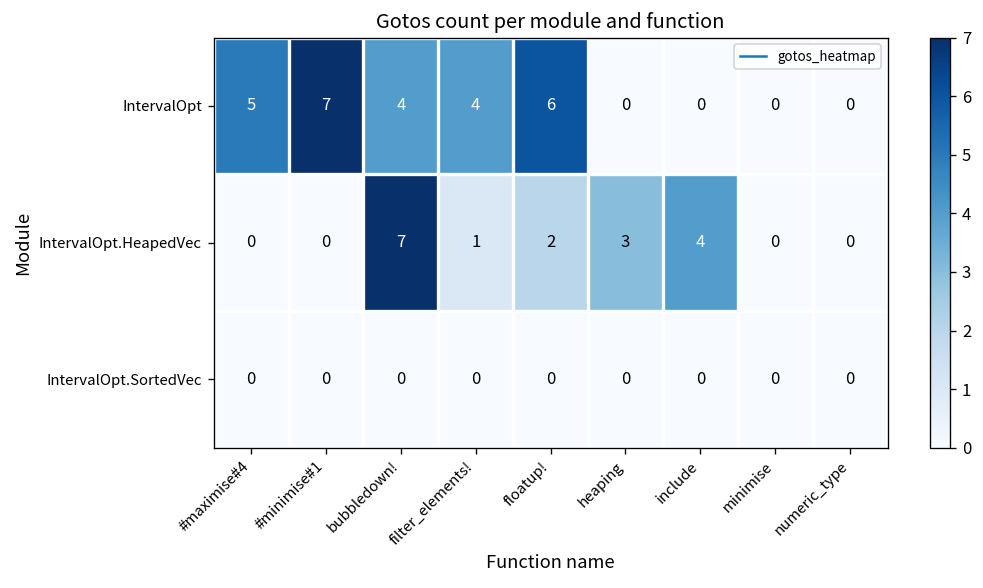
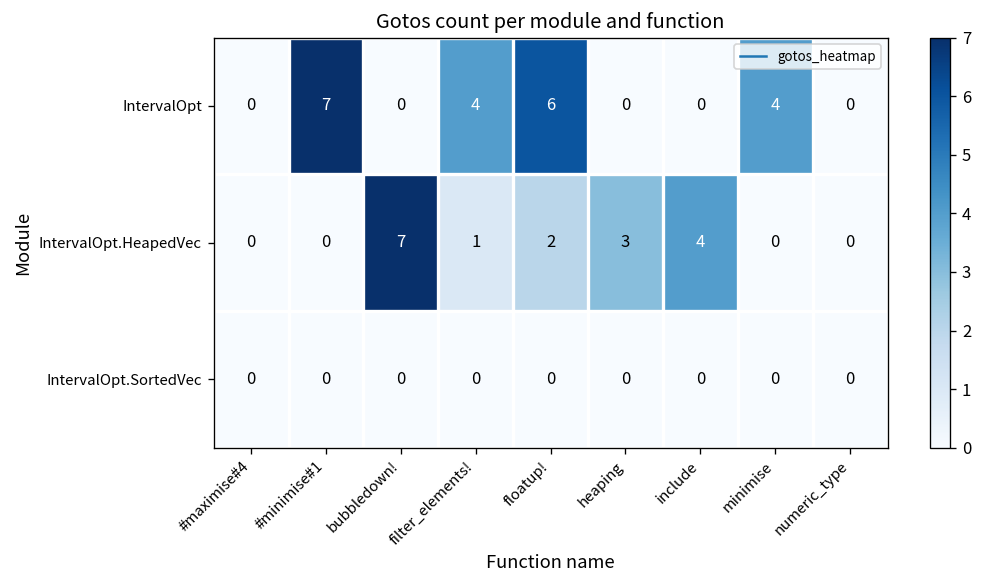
IntervalOpt, #maximise#4: 5 -> 0
IntervalOpt, bubbledown!: 4 -> 0
IntervalOpt, minimise: 0 -> 4
